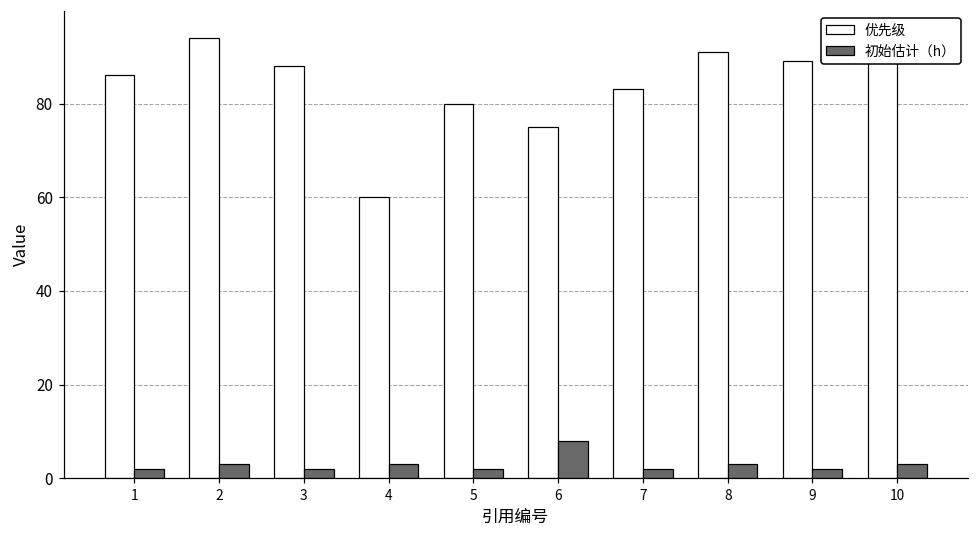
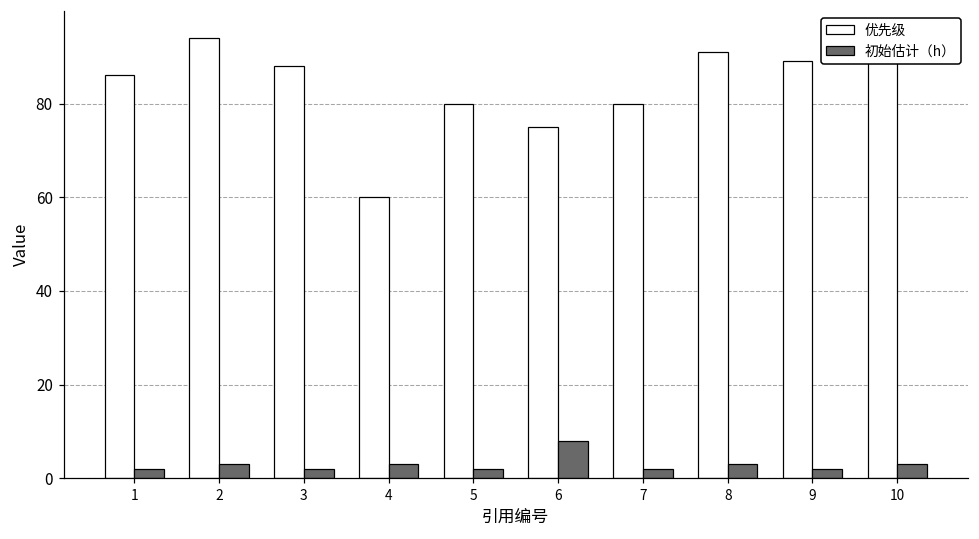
优先级, 7: 83 -> 80
